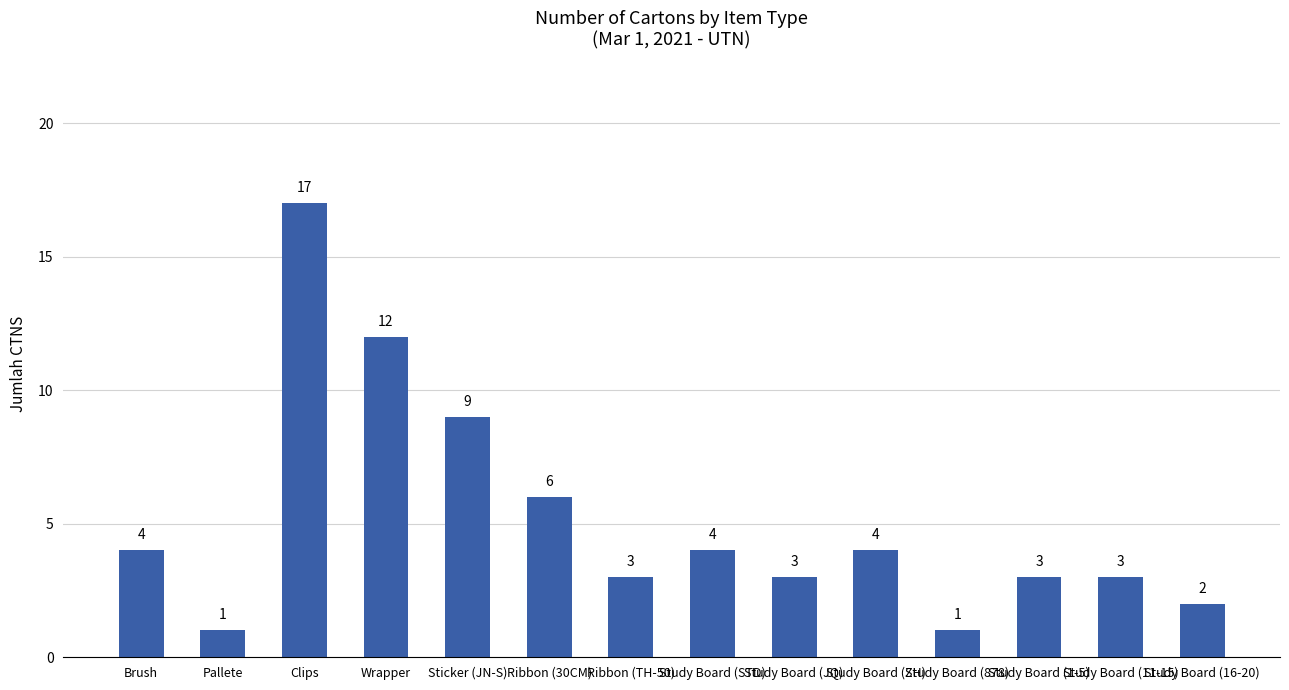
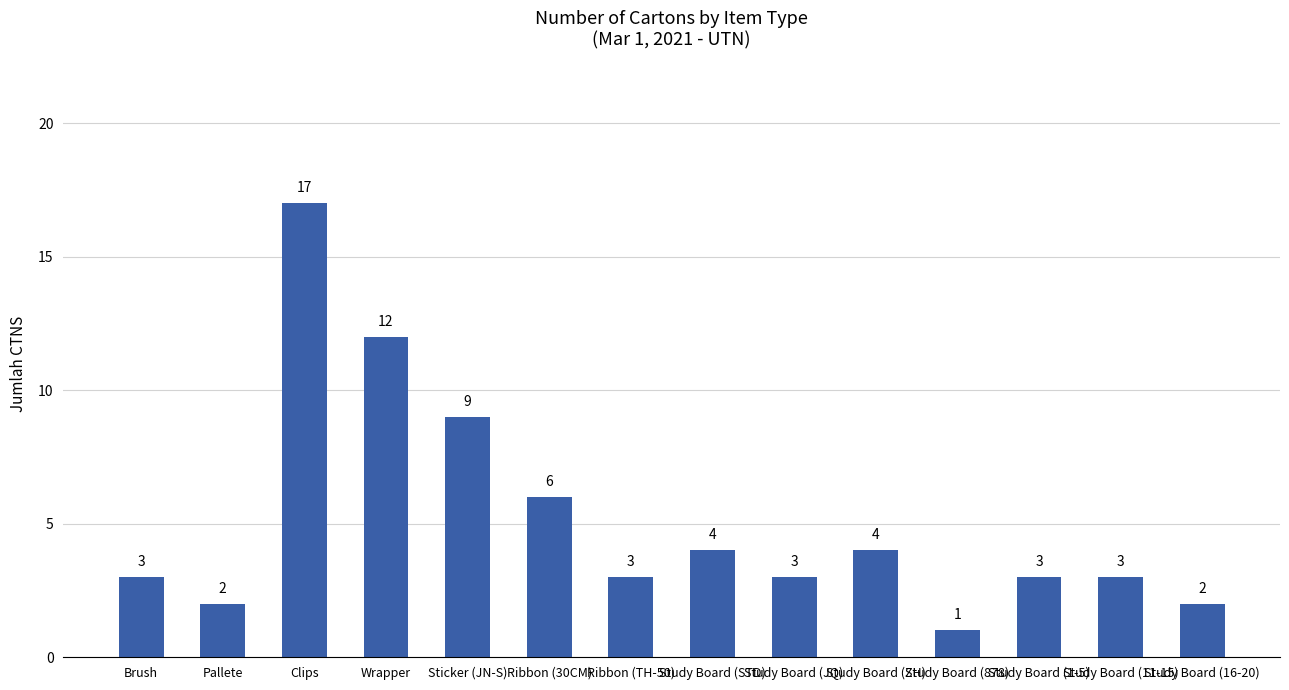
Brush: 4 -> 3
Pallete: 1 -> 2
